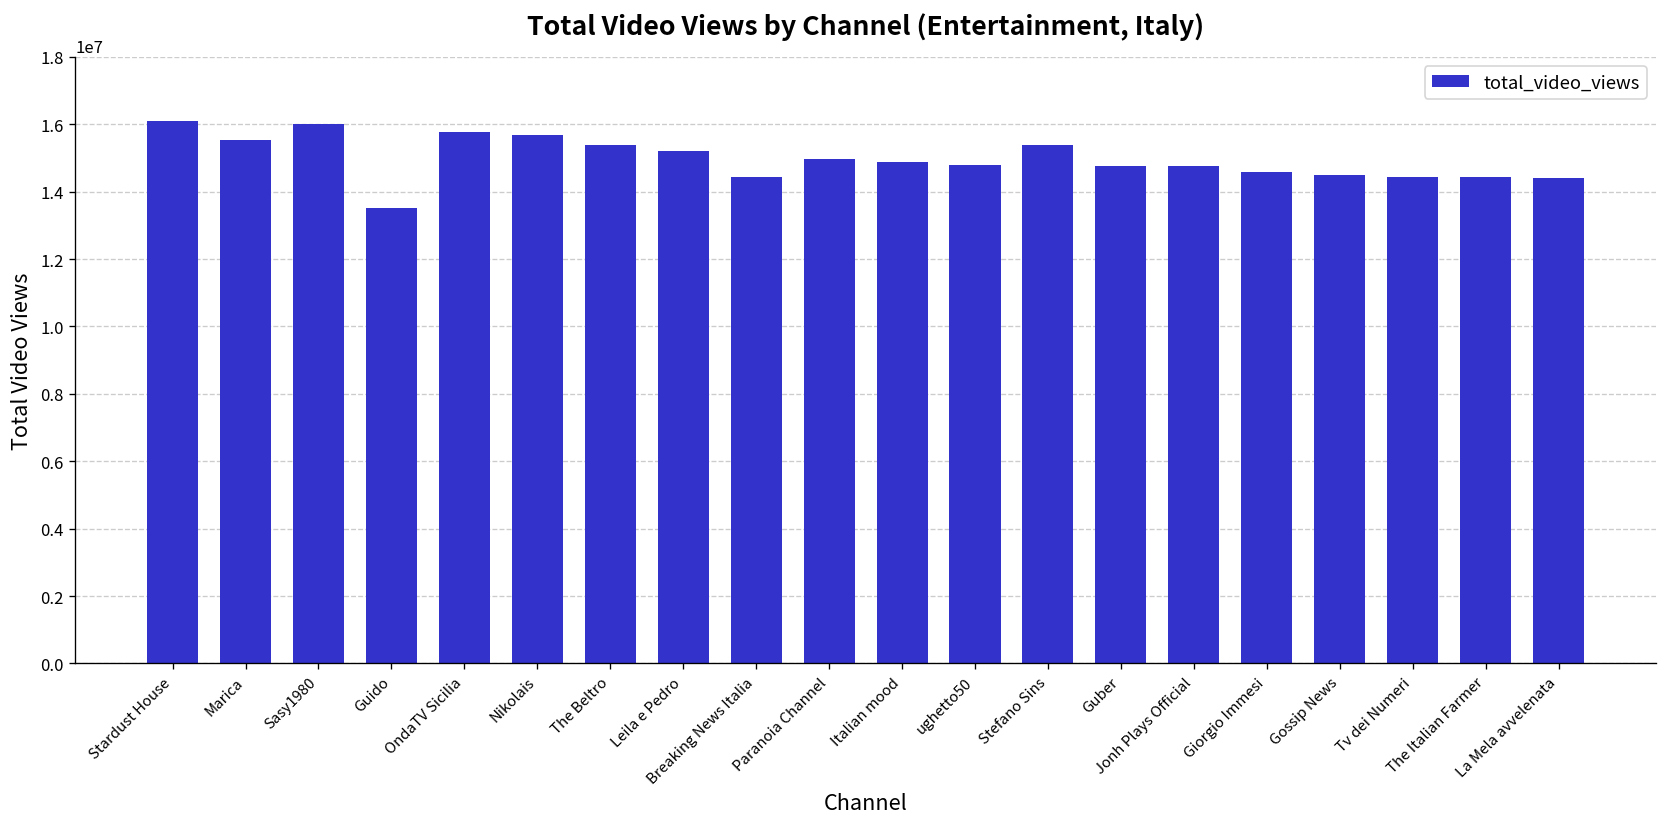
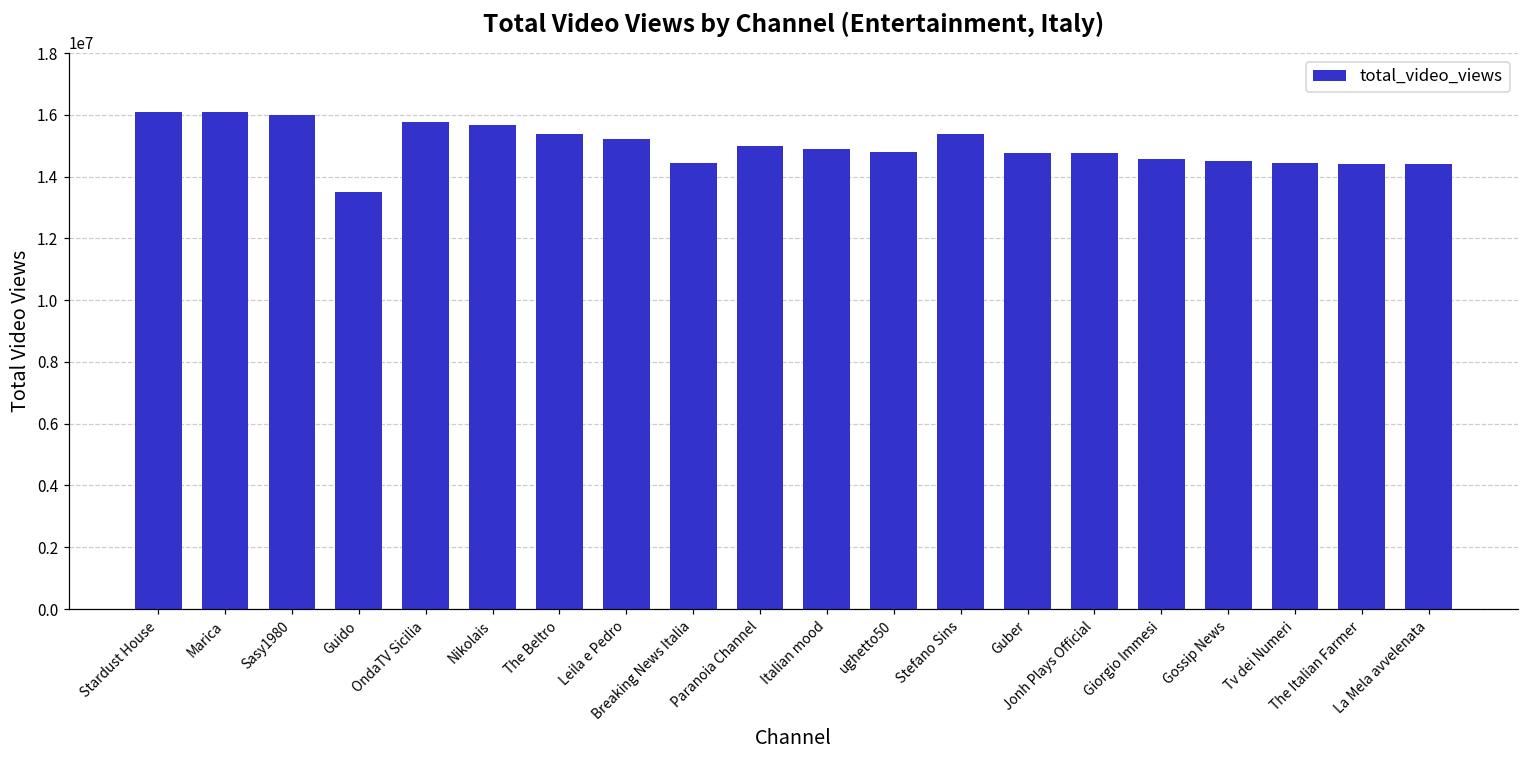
Marica: 15500000 -> 16100000
